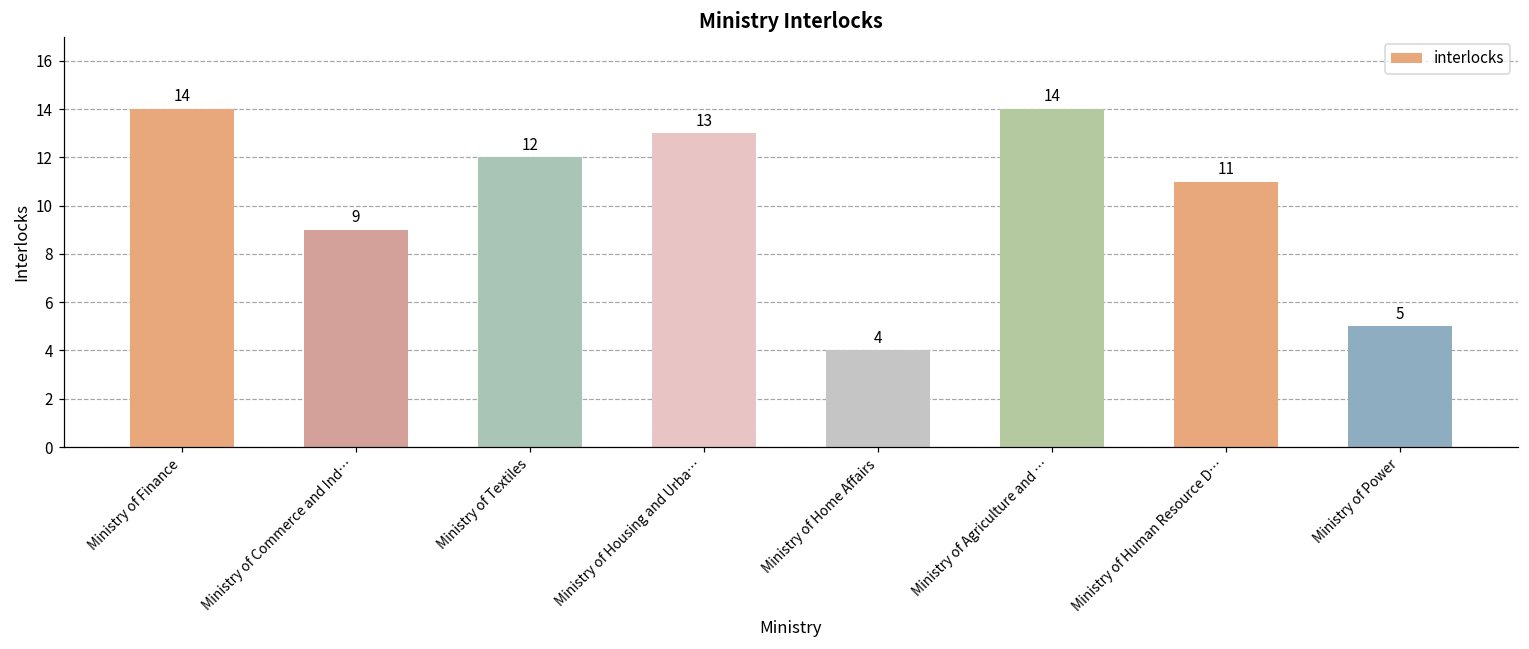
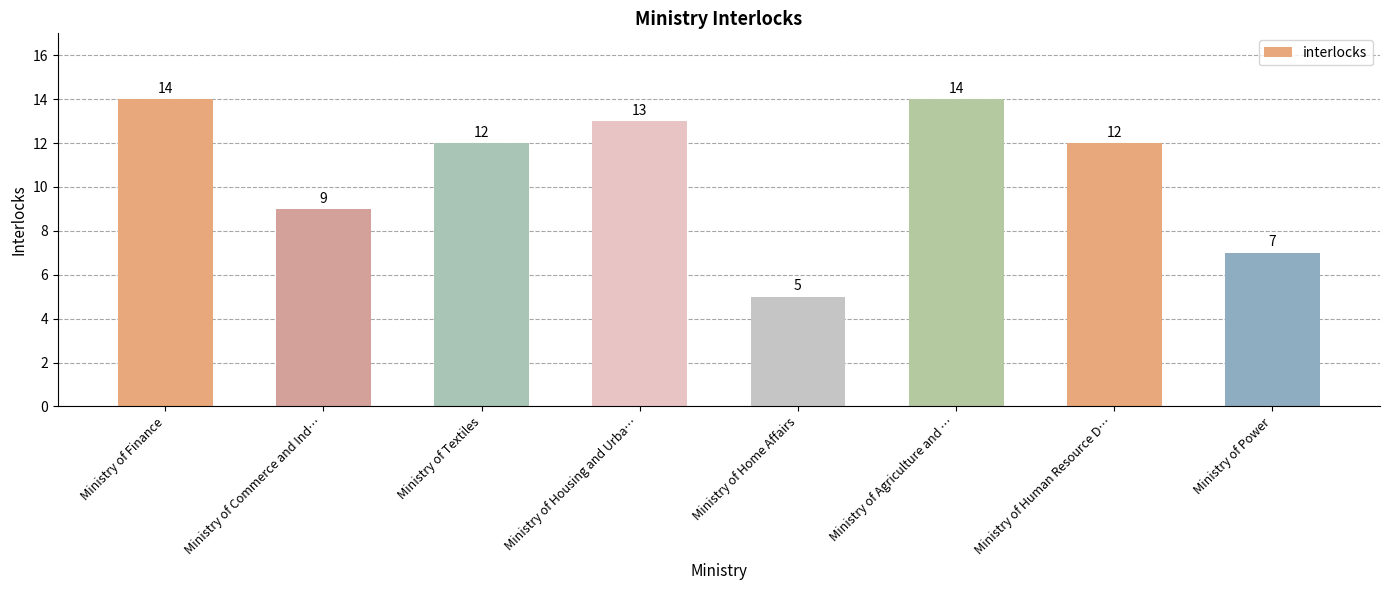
Ministry of Home Affairs: 4 -> 5
Ministry of Human Resource D…: 11 -> 12
Ministry of Power: 5 -> 7
